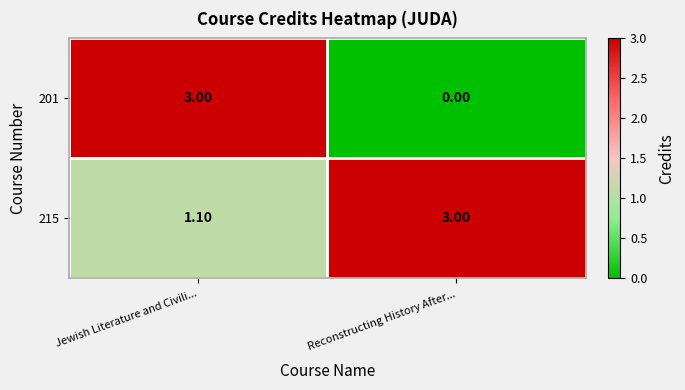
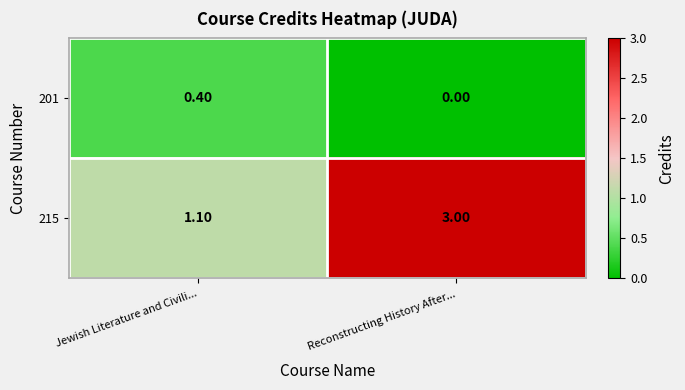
201, Jewish Literature and Civili...: 3.00 -> 0.40
